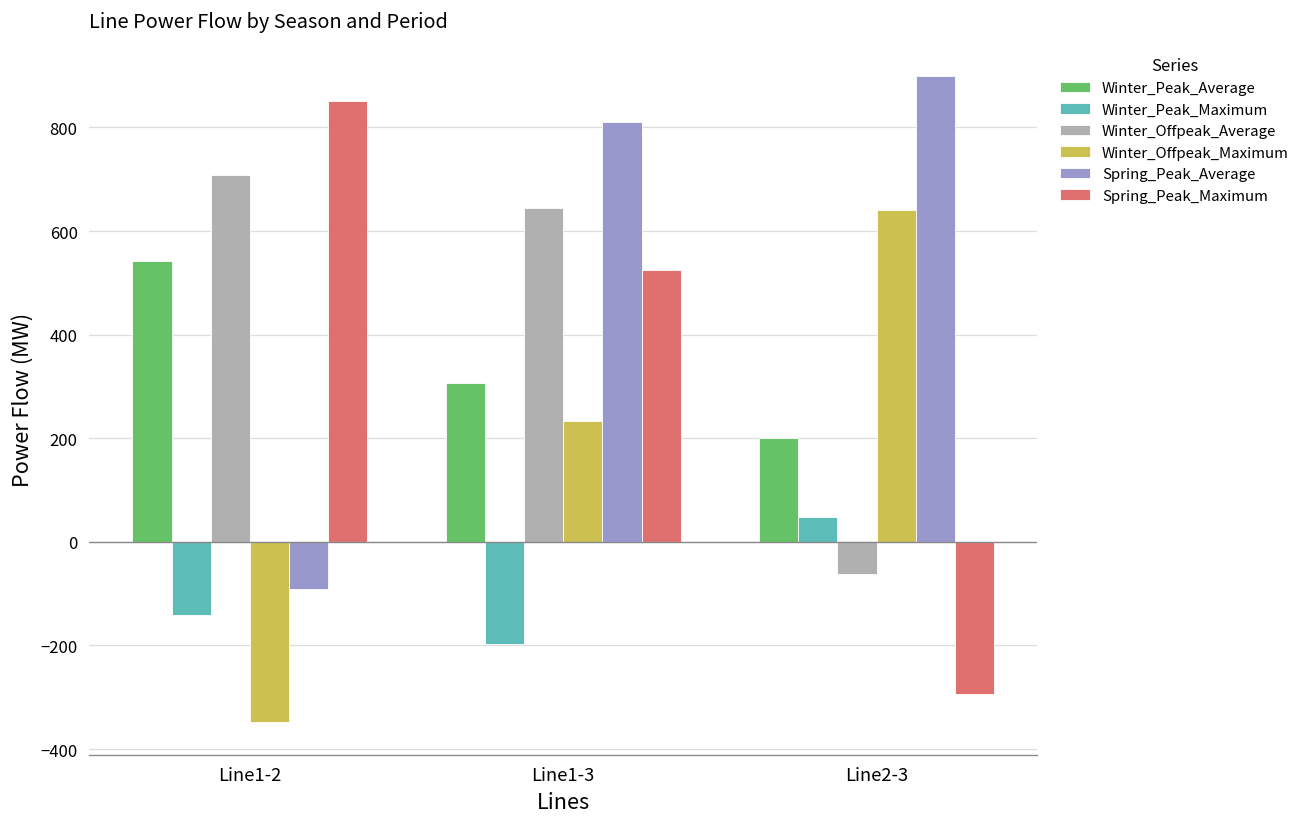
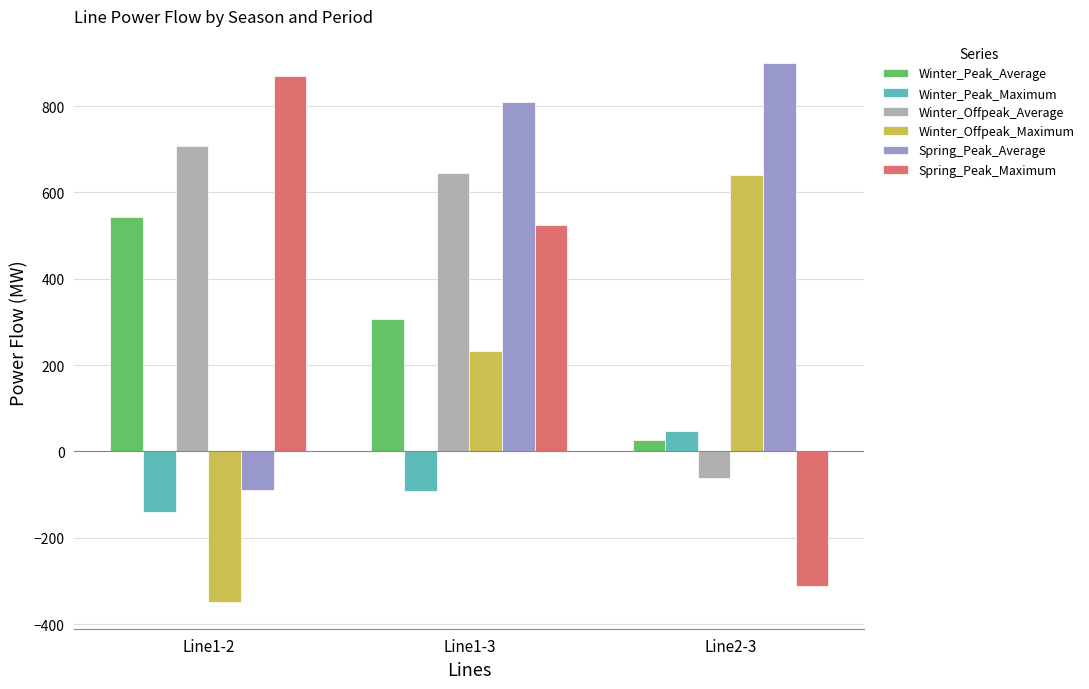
Spring_Peak_Maximum, Line1-2: 850 -> 870
Winter_Peak_Maximum, Line1-3: -200 -> -90
Winter_Peak_Average, Line2-3: 200 -> 30
Spring_Peak_Maximum, Line2-3: -290 -> -310
